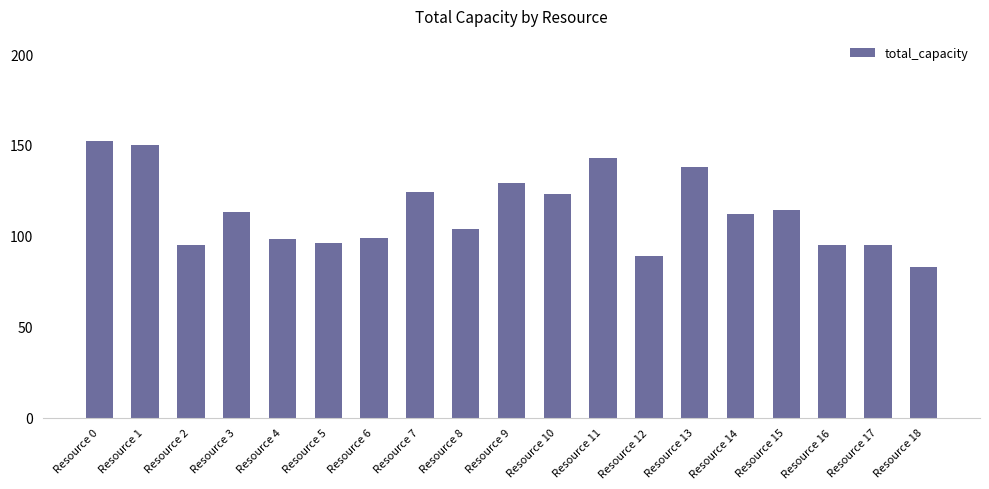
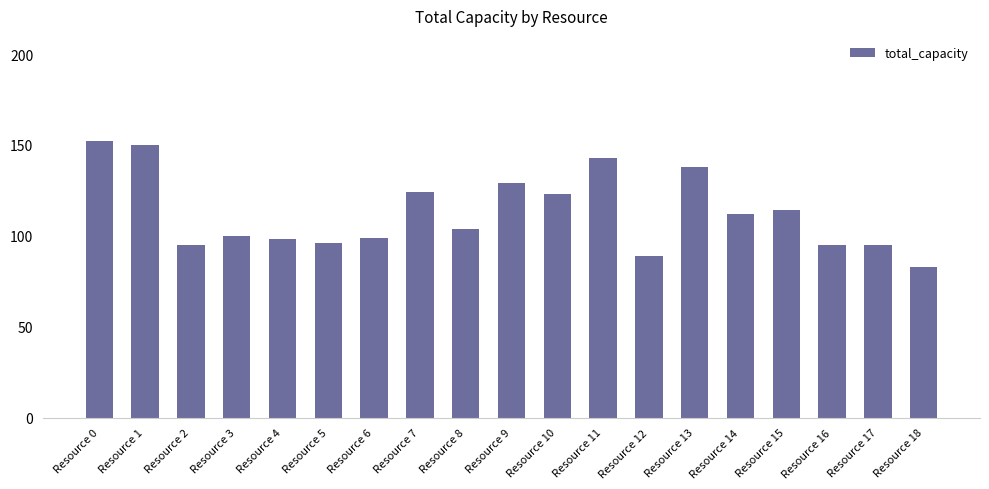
Resource 3: 113 -> 100
